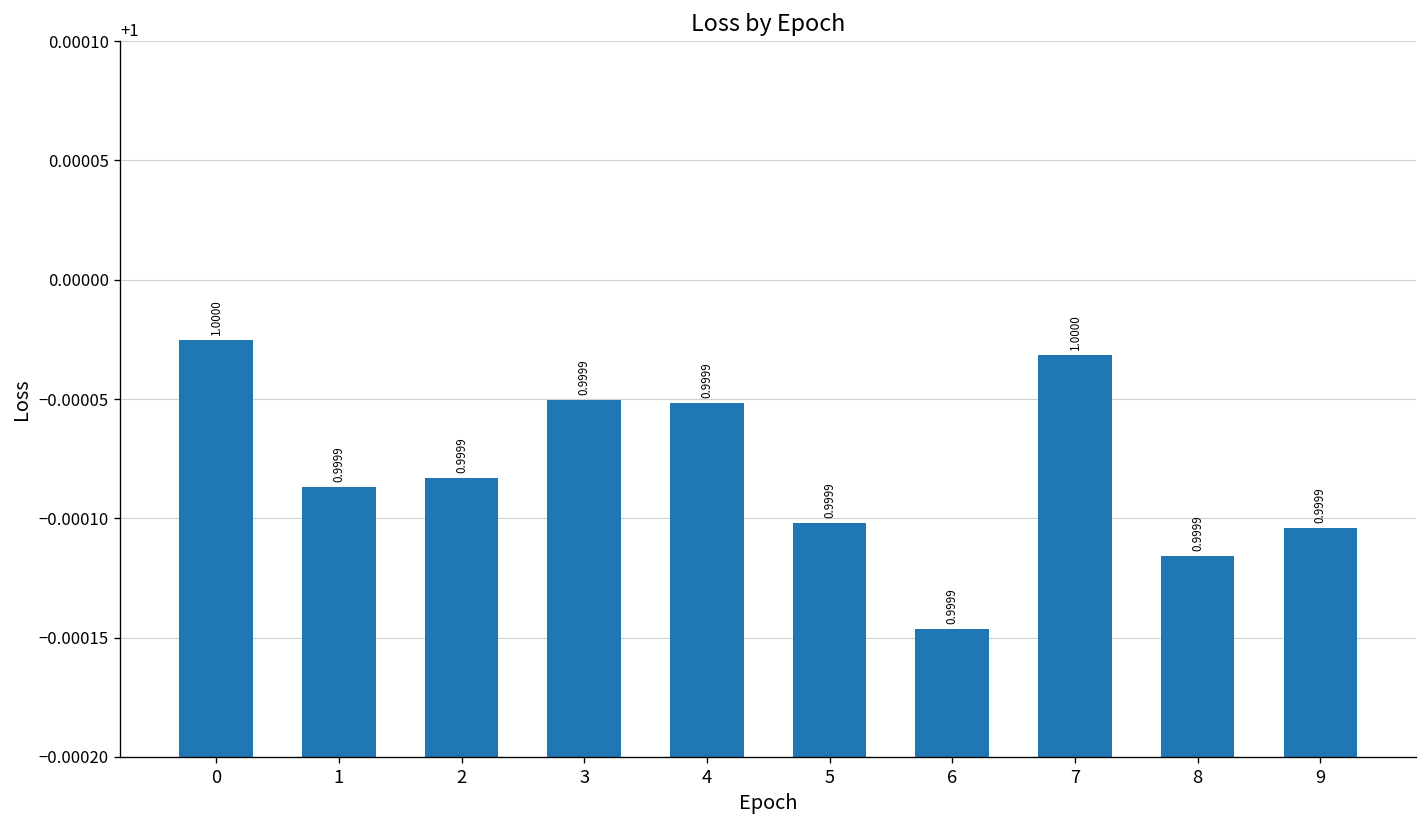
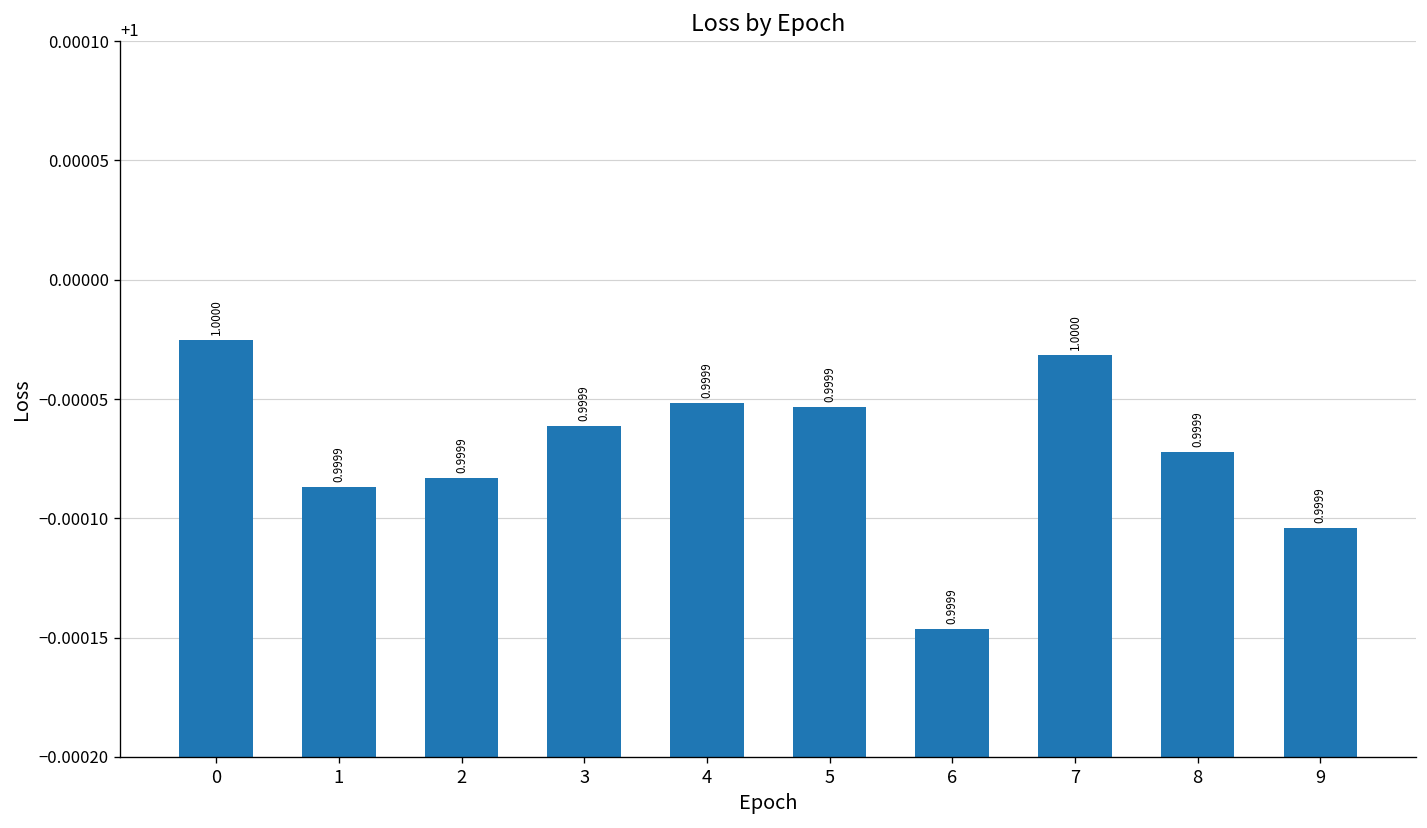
3: 0.999950 -> 0.999939
5: 0.999898 -> 0.999947
8: 0.999884 -> 0.999928
